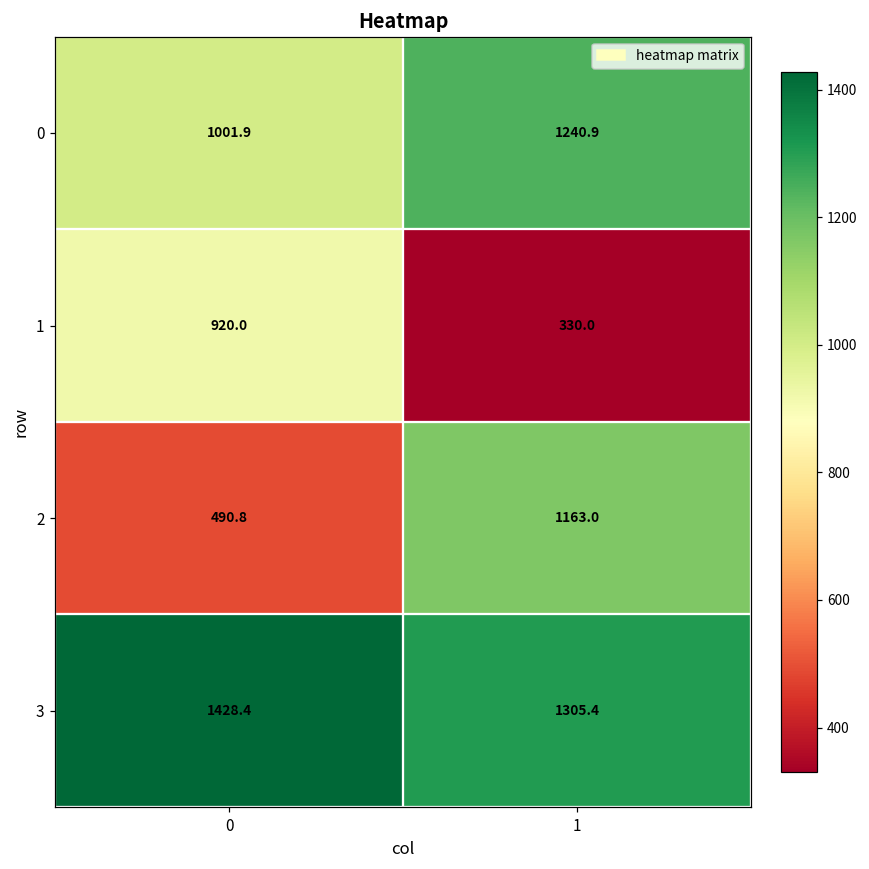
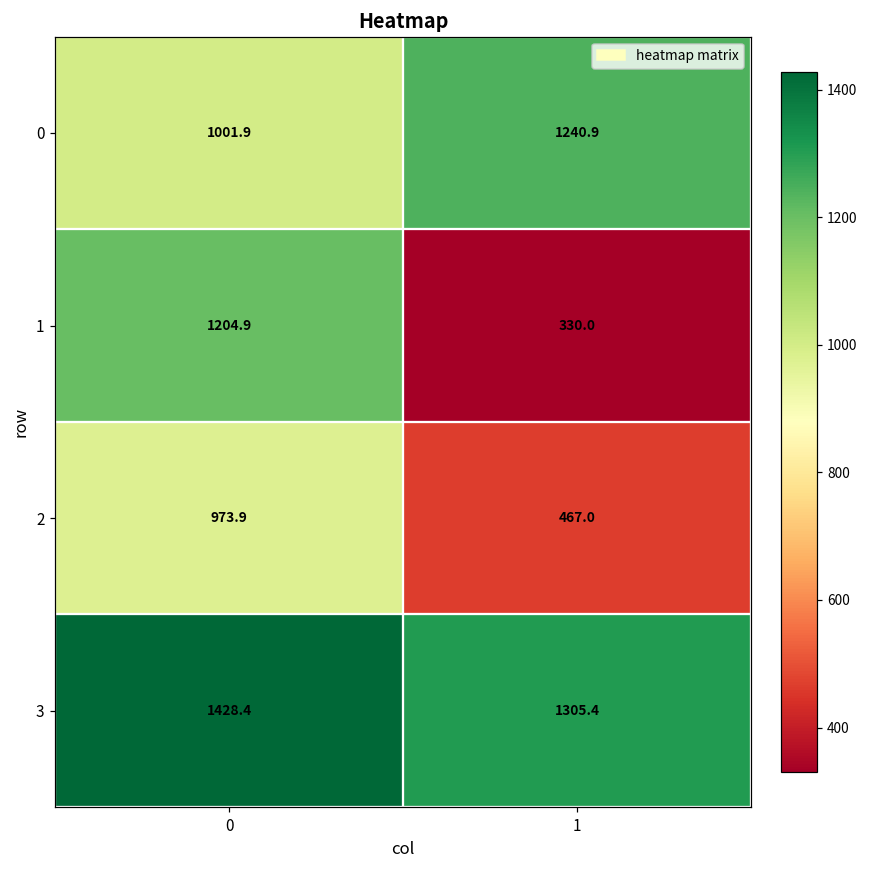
1, 0: 920.0 -> 1204.9
2, 0: 490.8 -> 973.9
2, 1: 1163.0 -> 467.0
